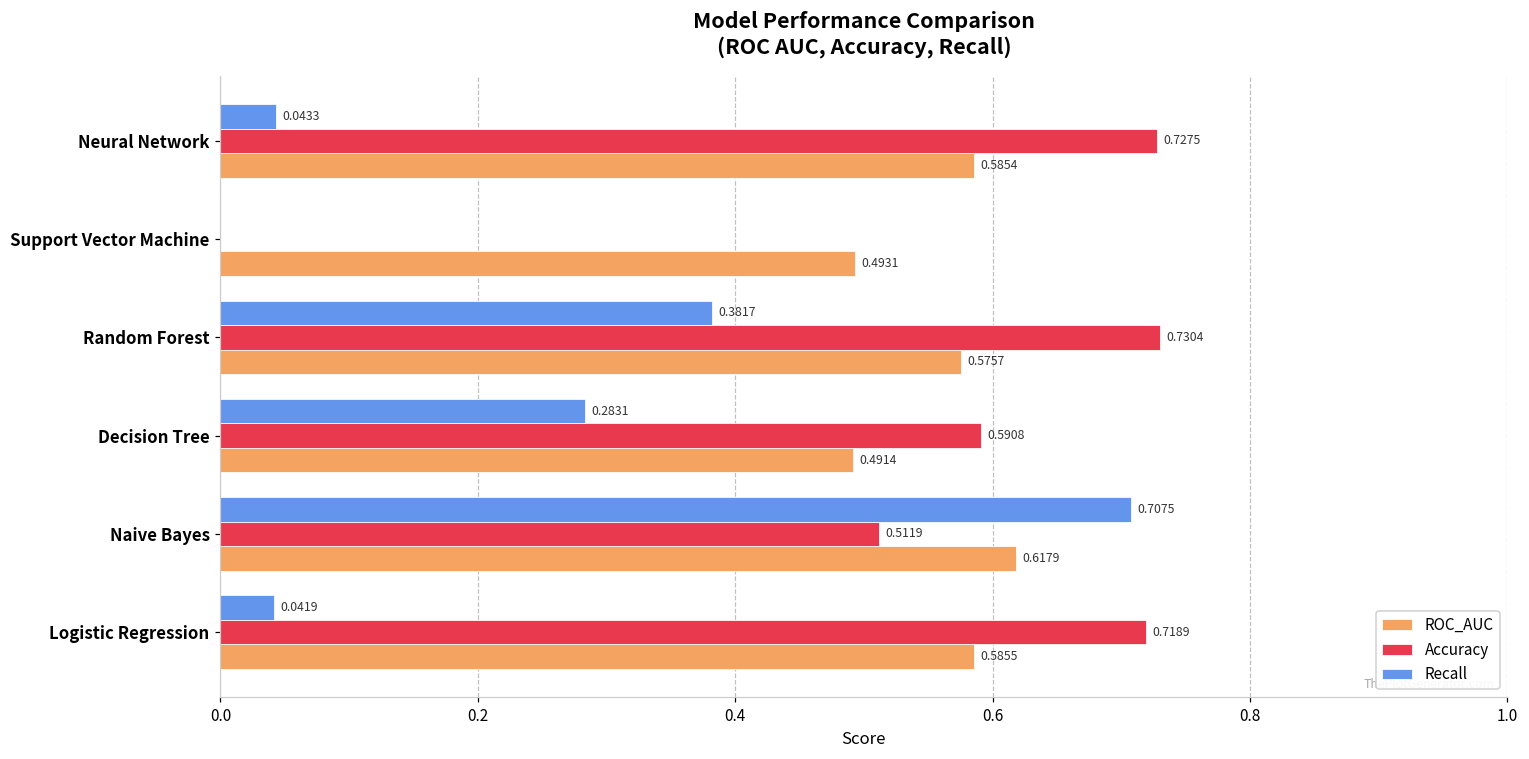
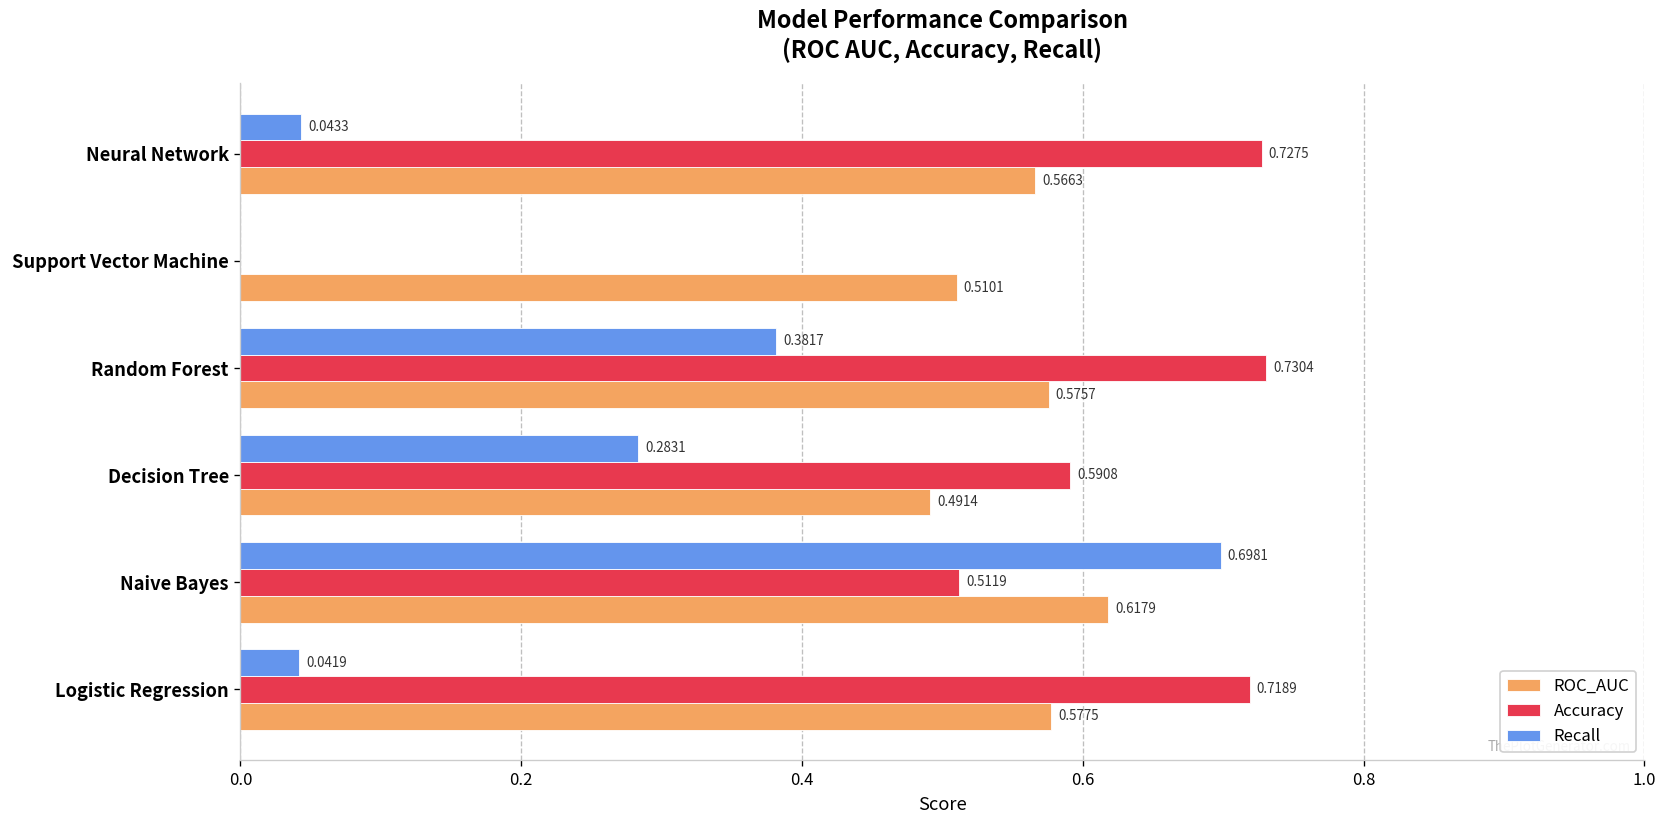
ROC_AUC, Neural Network: 0.5854 -> 0.5663
ROC_AUC, Support Vector Machine: 0.4931 -> 0.5101
Recall, Naive Bayes: 0.7075 -> 0.6981
ROC_AUC, Logistic Regression: 0.5855 -> 0.5775
